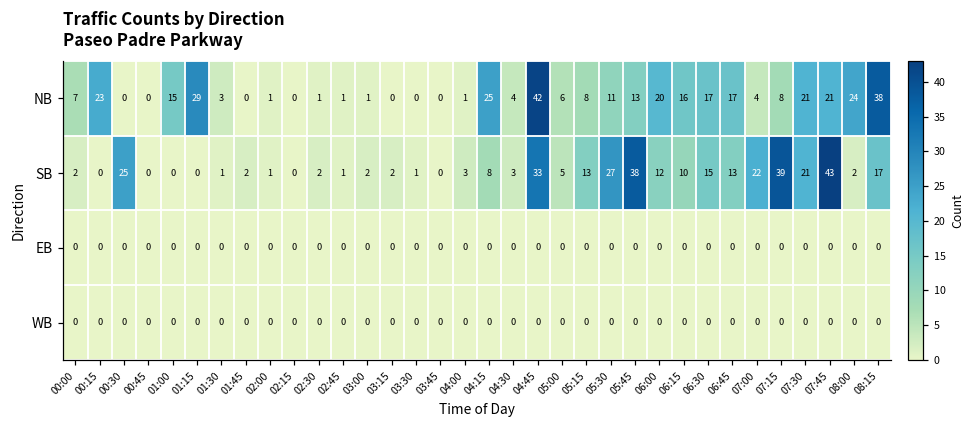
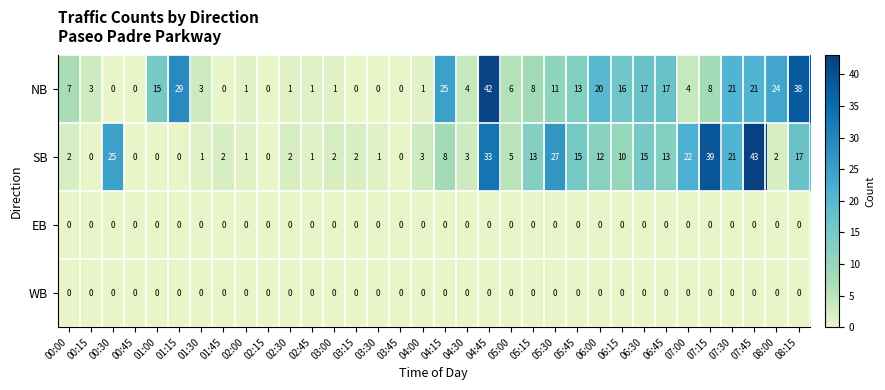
NB, 00:15: 23 -> 3
SB, 05:45: 38 -> 15
